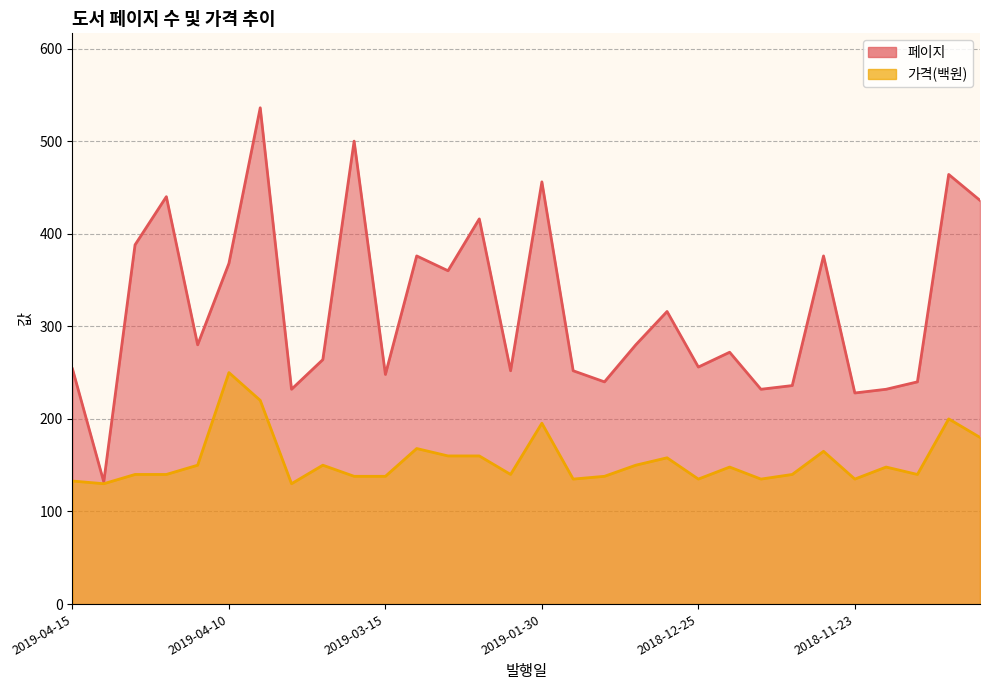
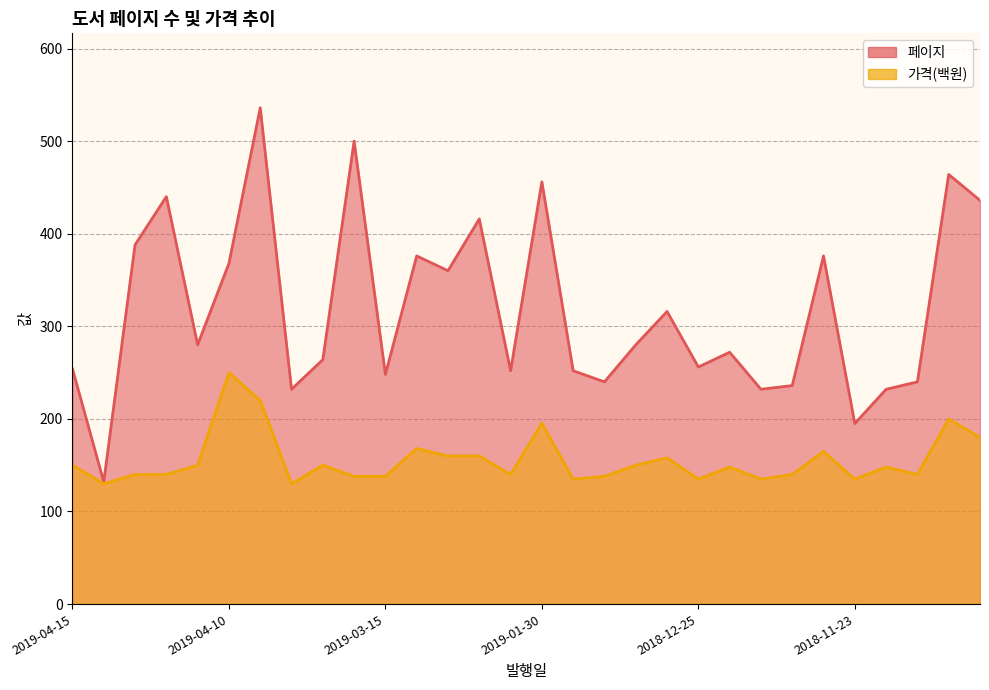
가격(백원), 2019-04-15: 130 -> 150
페이지, 2018-11-23: 230 -> 200
